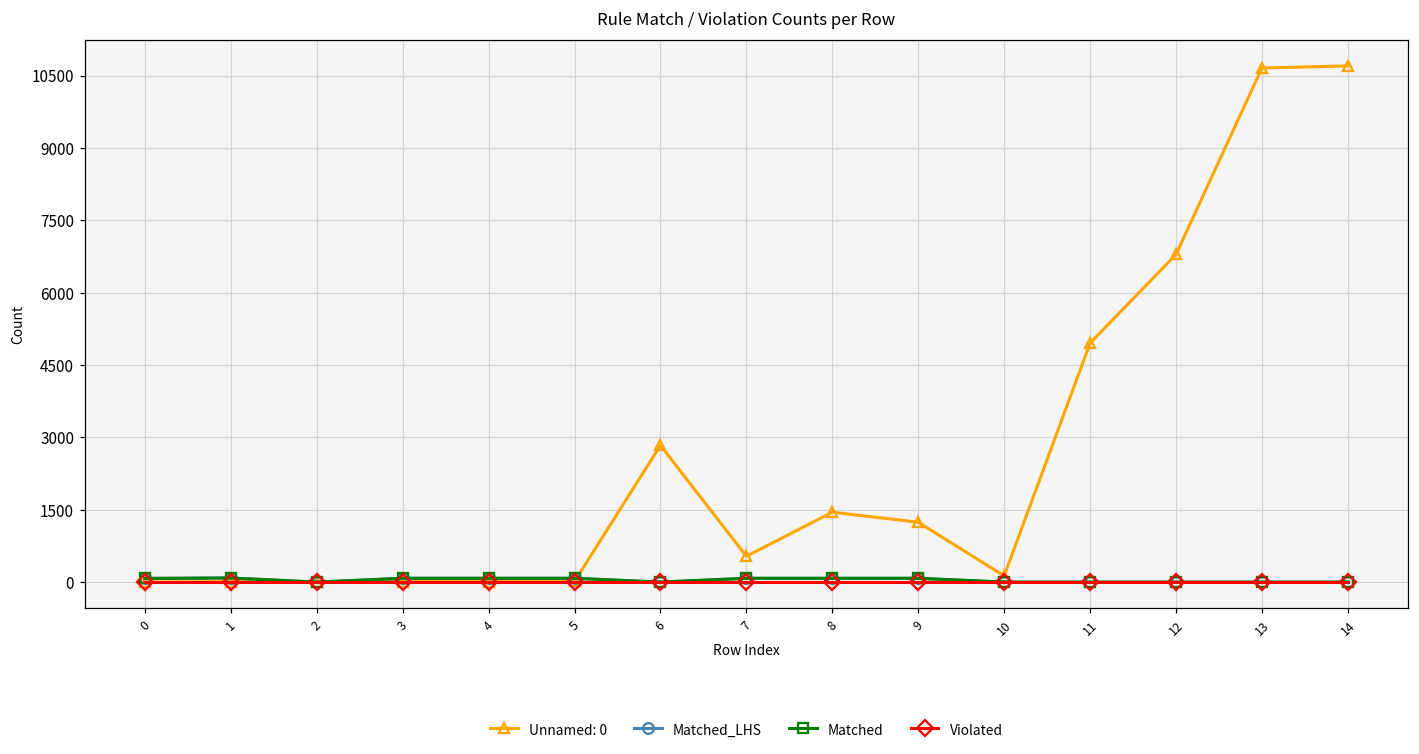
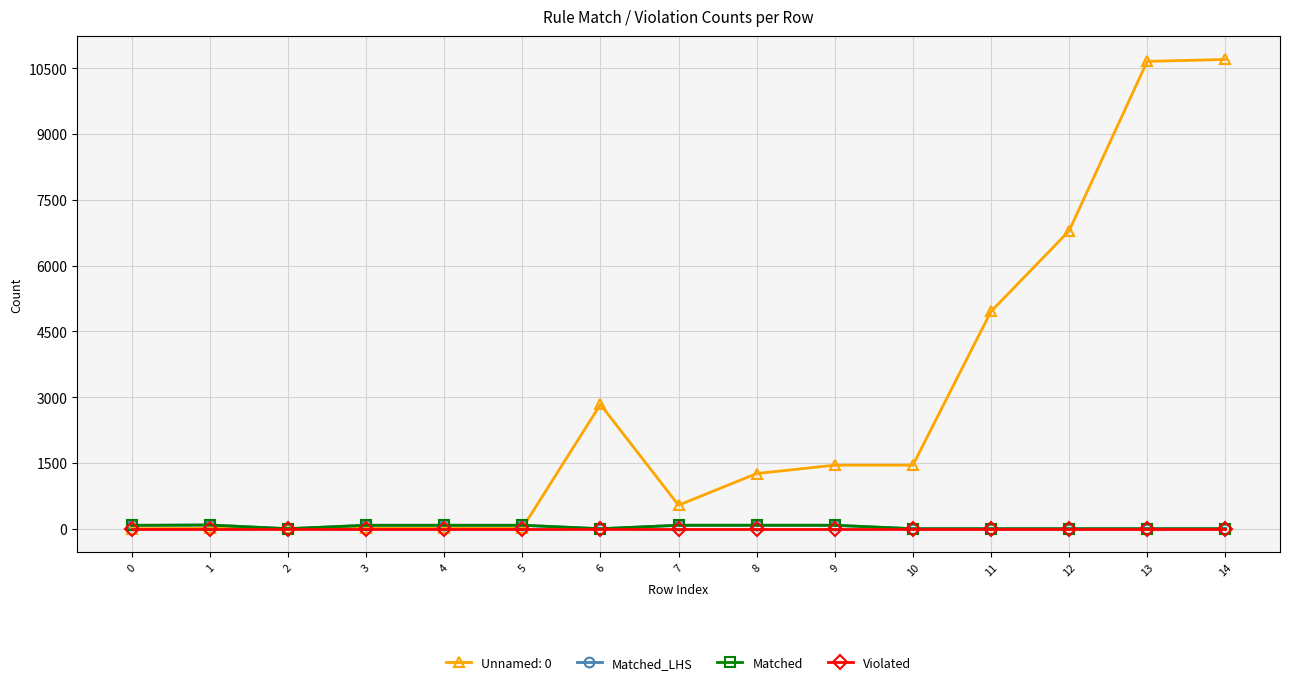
Unnamed: 0, 8: 1400 -> 1300
Unnamed: 0, 9: 1200 -> 1400
Unnamed: 0, 10: 100 -> 1500
